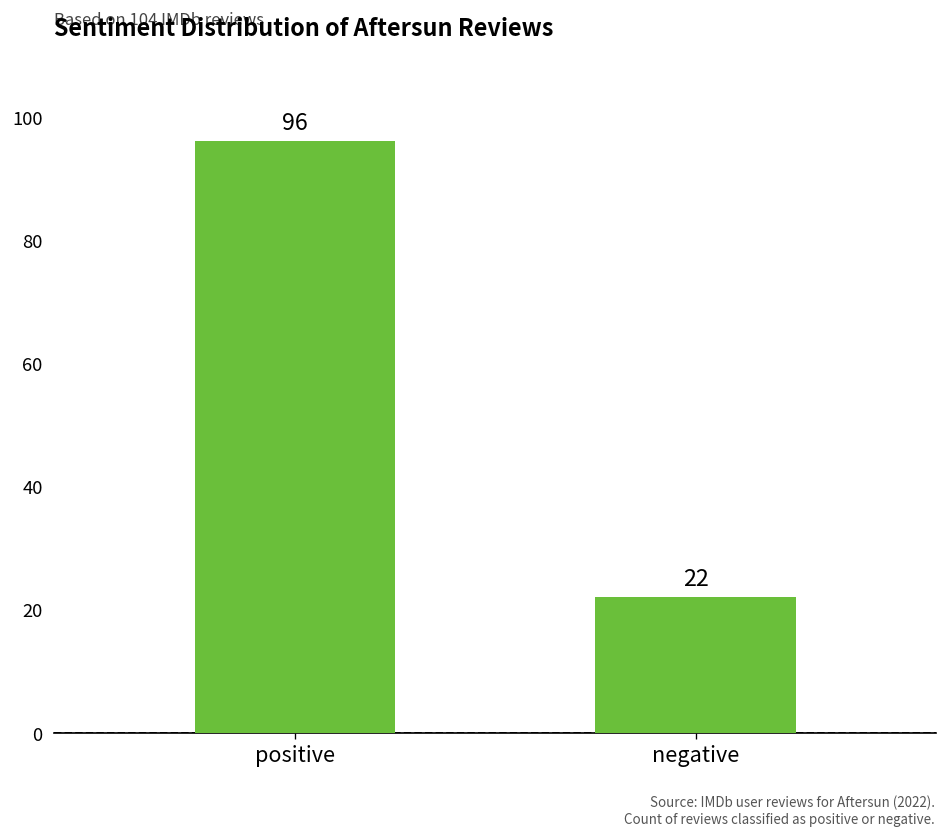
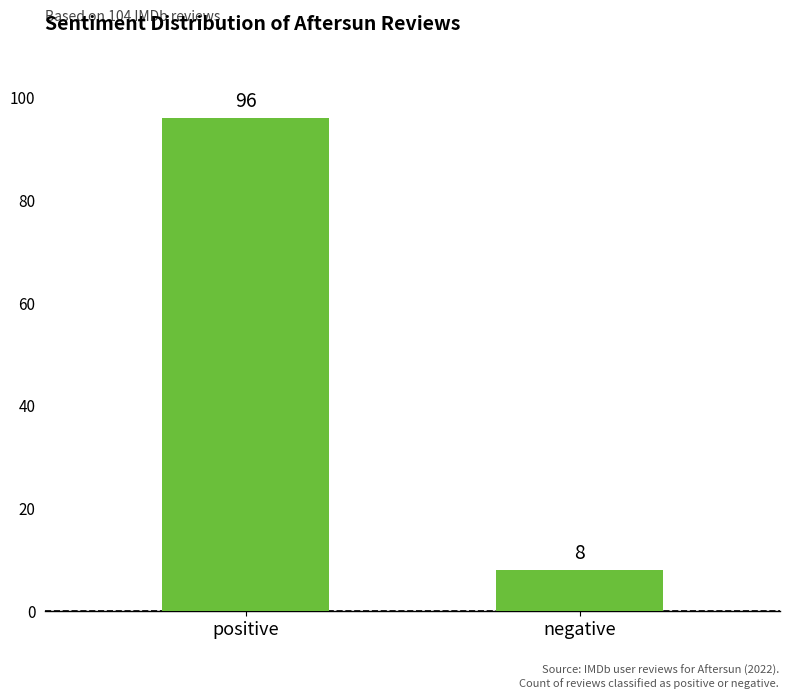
negative: 22 -> 8
